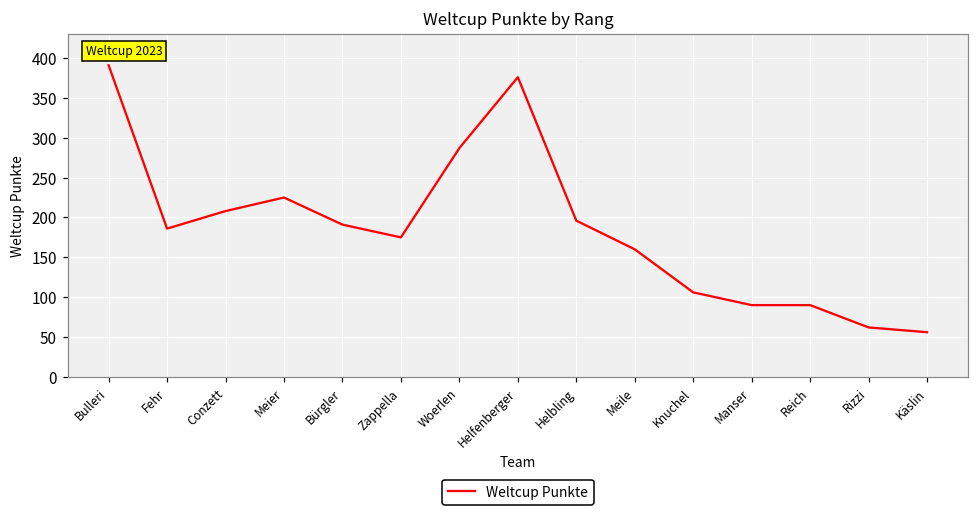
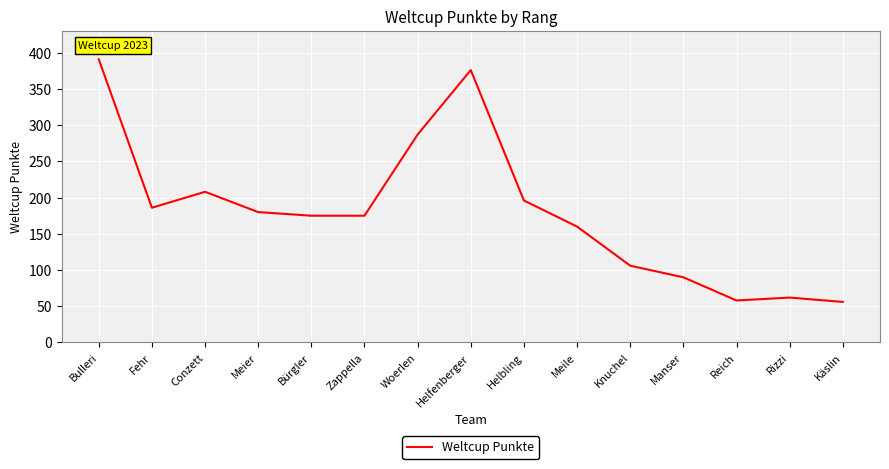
Meier: 230 -> 180
Bürgler: 190 -> 180
Reich: 90 -> 60
